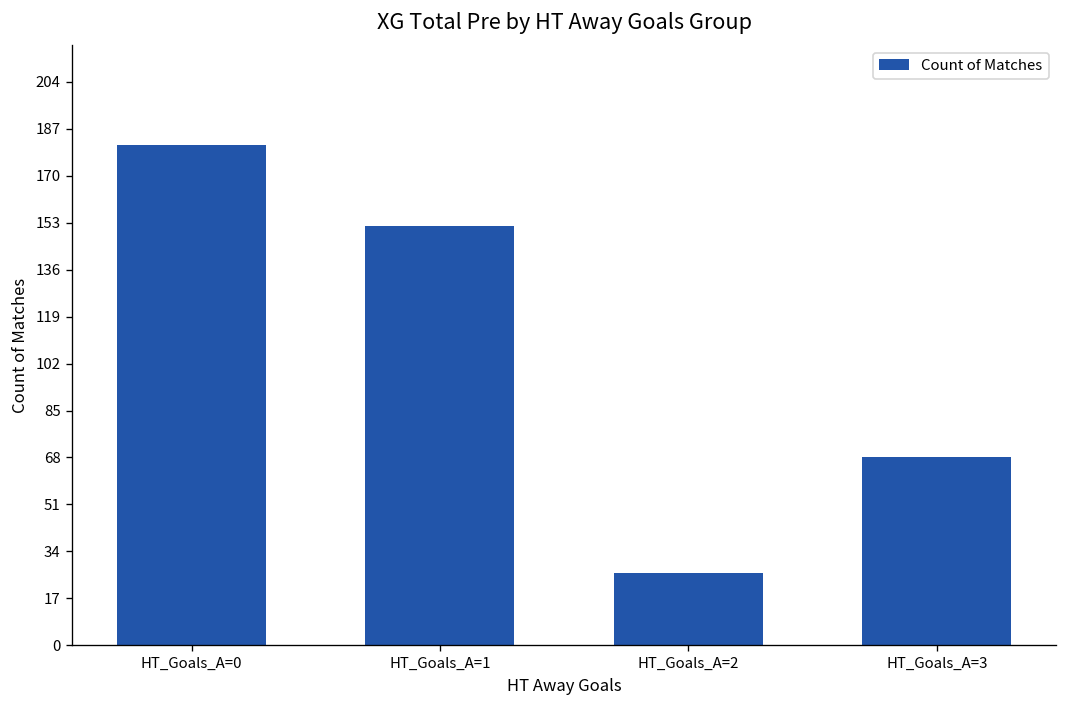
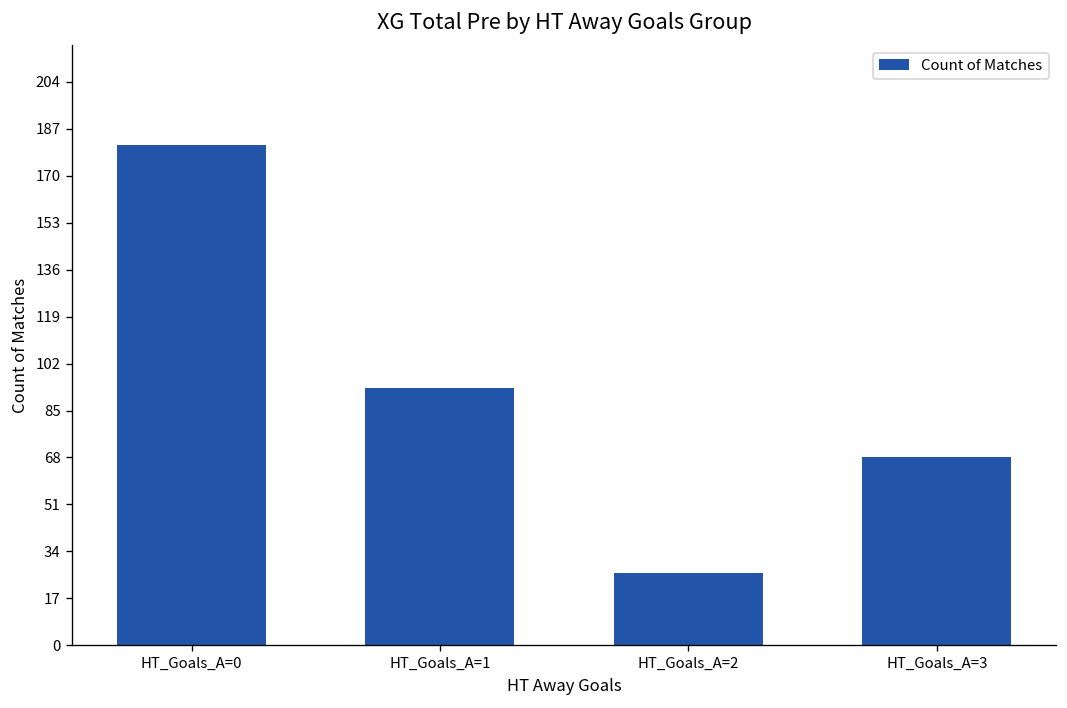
HT_Goals_A=1: 152 -> 93
